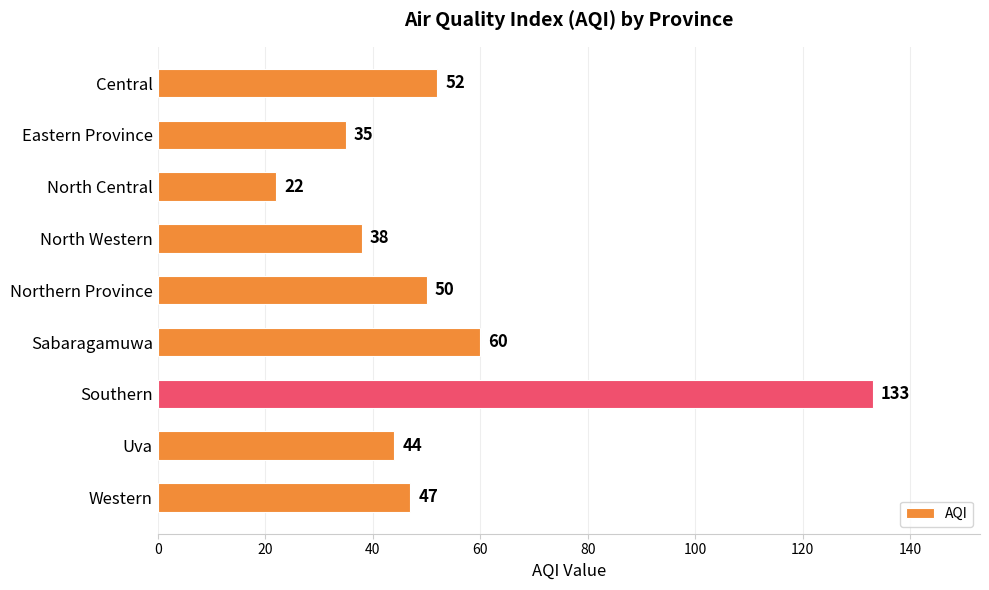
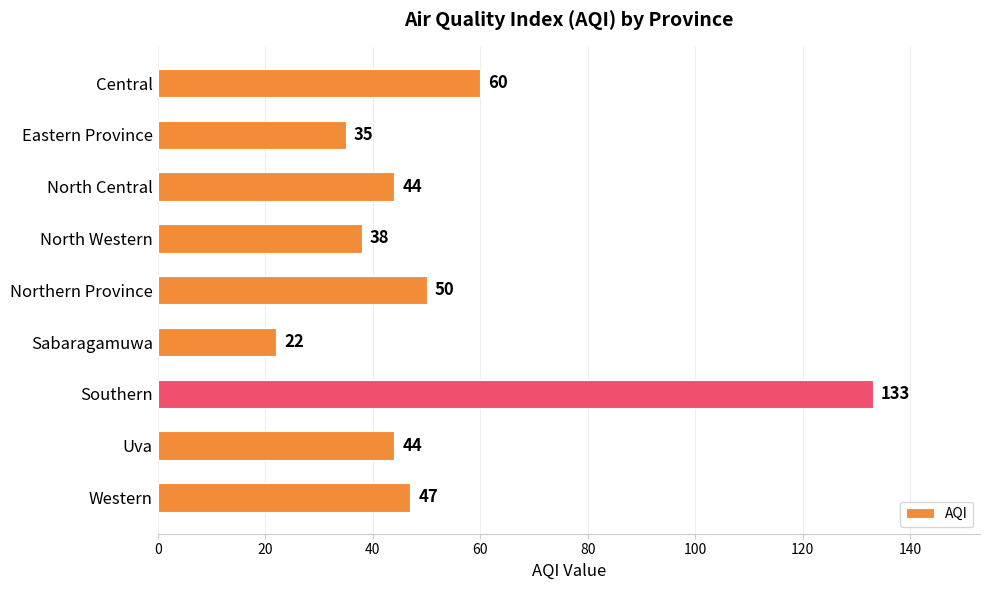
Central: 52 -> 60
North Central: 22 -> 44
Sabaragamuwa: 60 -> 22
